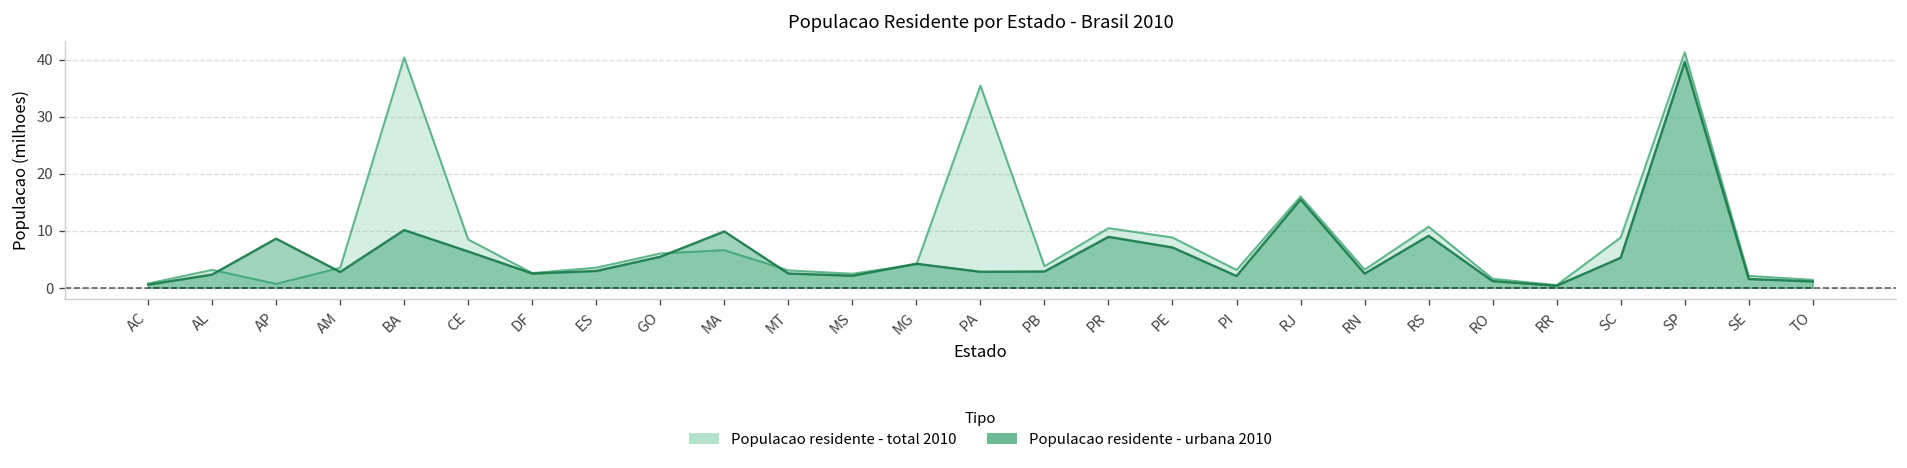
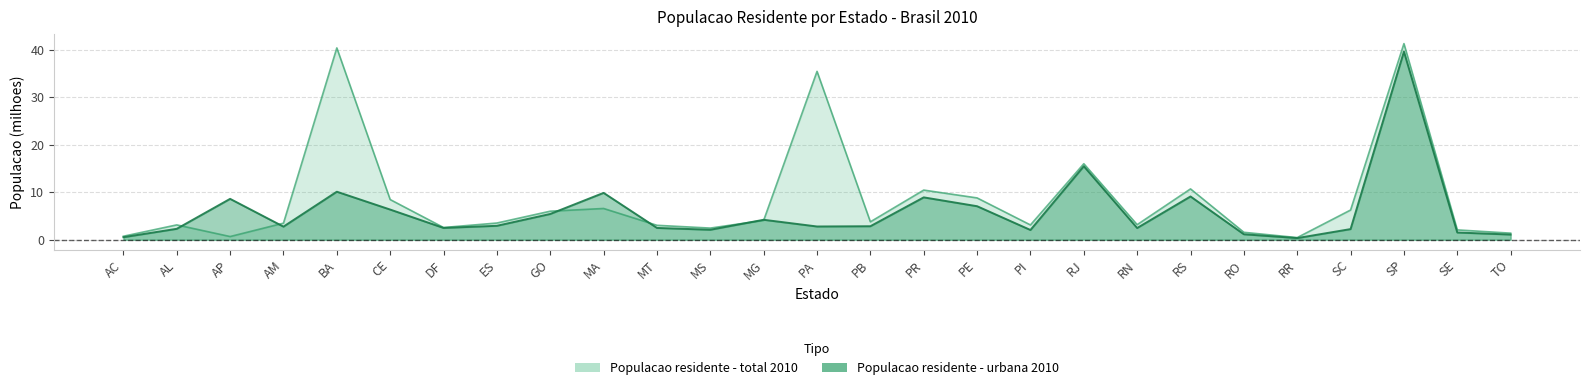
Populacao residente - total 2010, SC: 9 -> 6
Populacao residente - urbana 2010, SC: 5 -> 2
